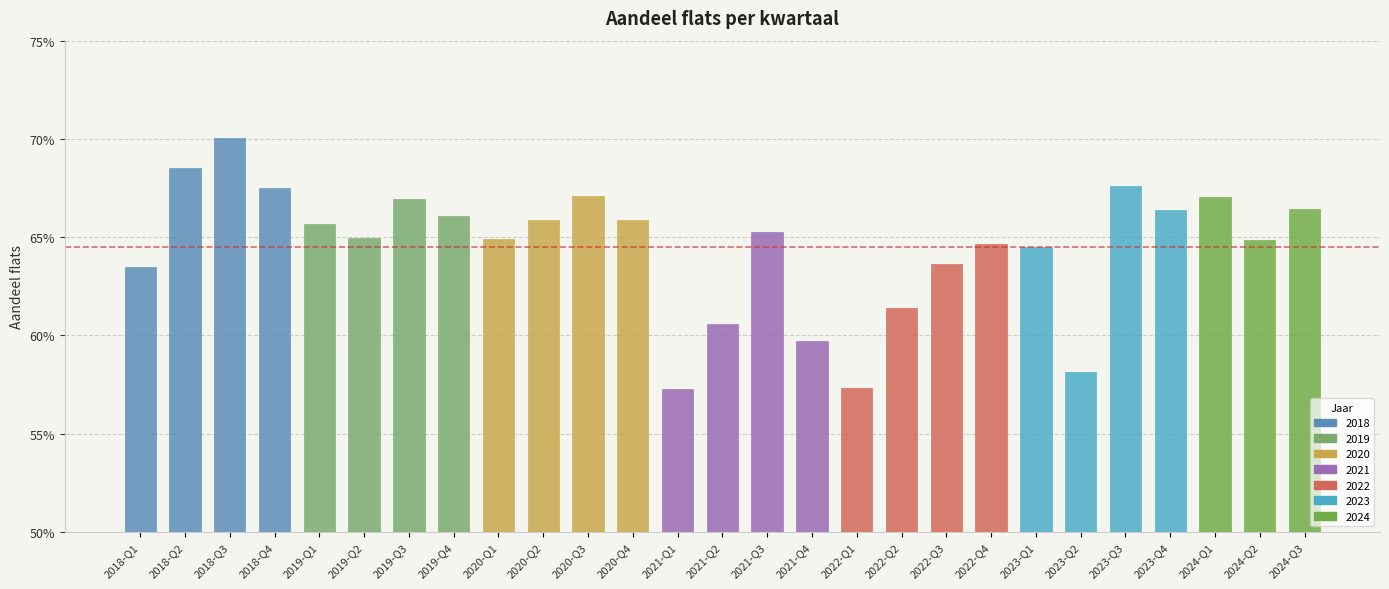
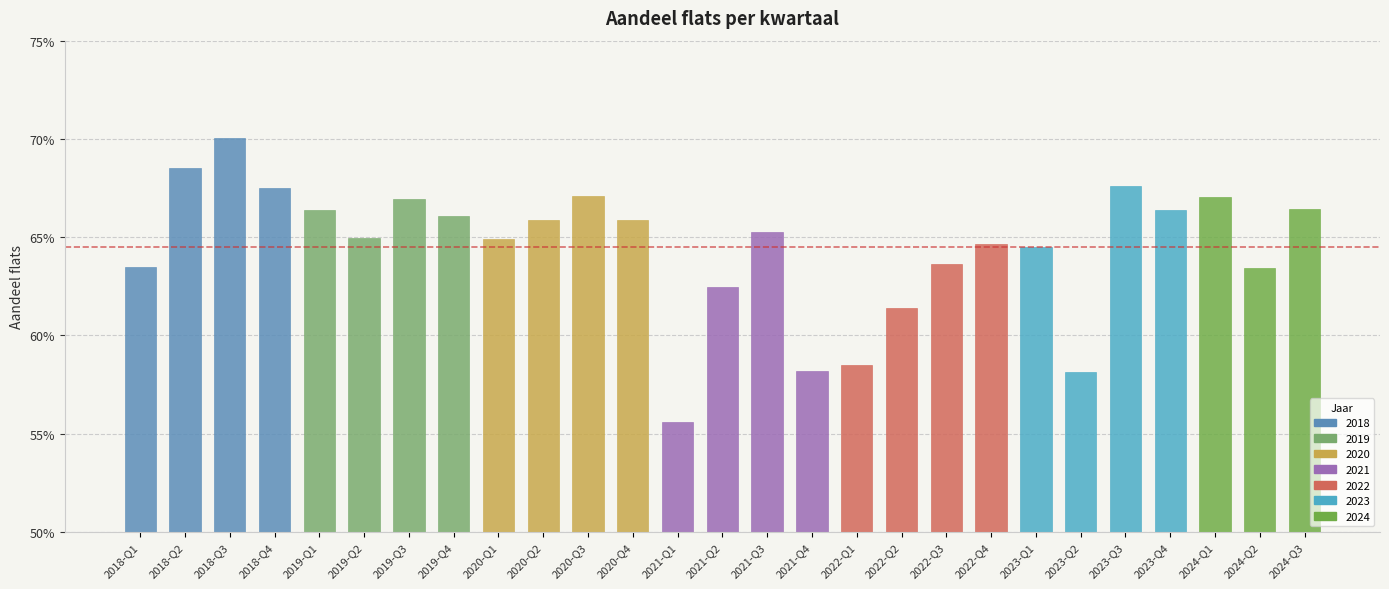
2019-Q1: 65.6% -> 66.4%
2021-Q1: 57.3% -> 55.6%
2021-Q2: 60.6% -> 62.4%
2021-Q4: 59.7% -> 58.2%
2022-Q1: 57.3% -> 58.5%
2024-Q2: 64.9% -> 63.4%
